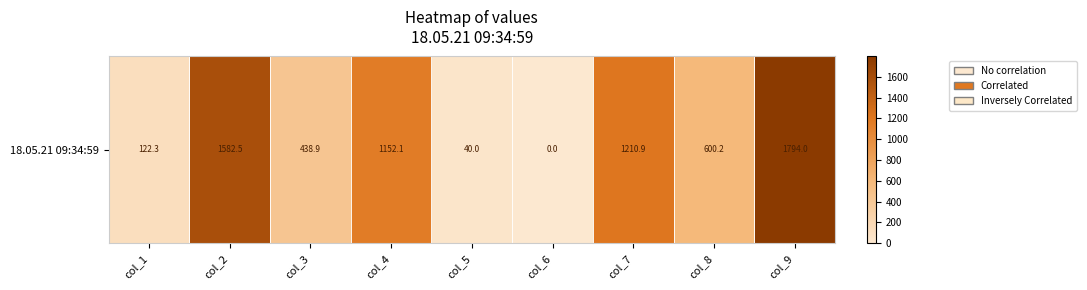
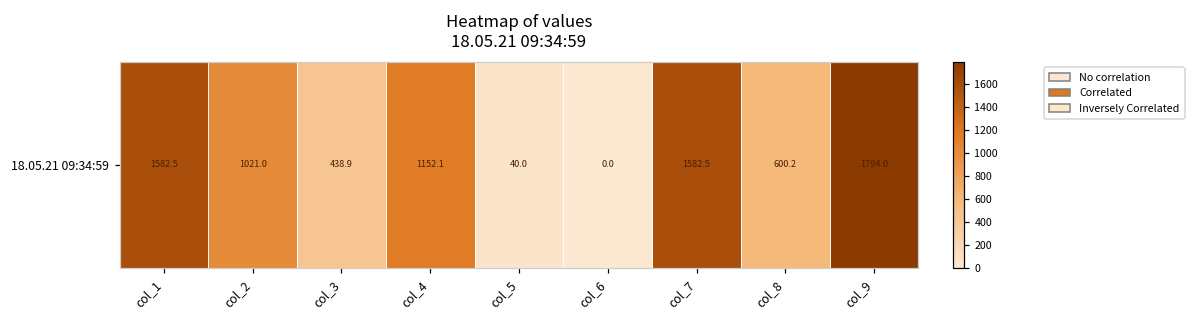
18.05.21 09:34:59, col_1: 122.3 -> 1582.5
18.05.21 09:34:59, col_2: 1582.5 -> 1021.0
18.05.21 09:34:59, col_7: 1210.9 -> 1582.5
